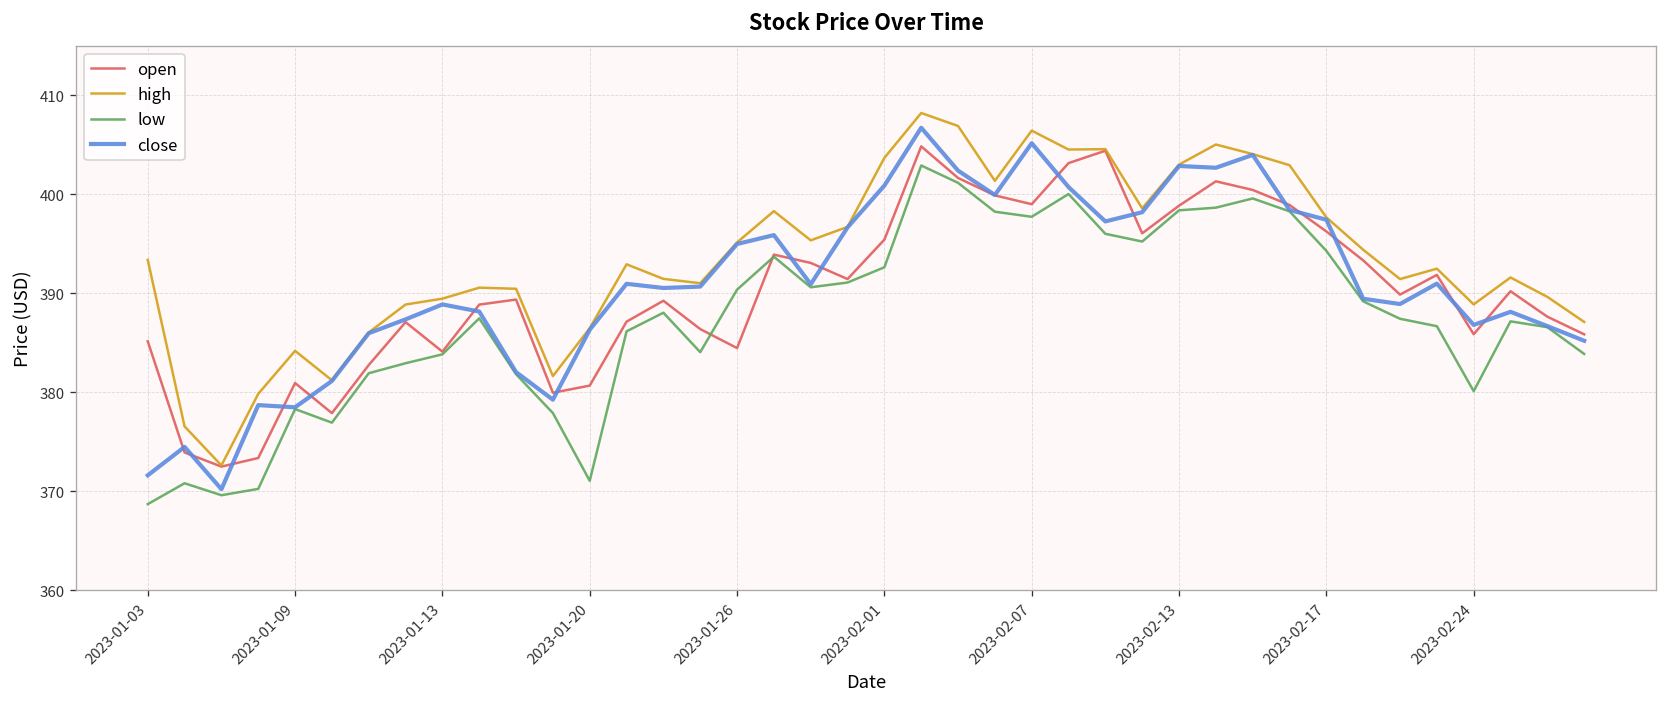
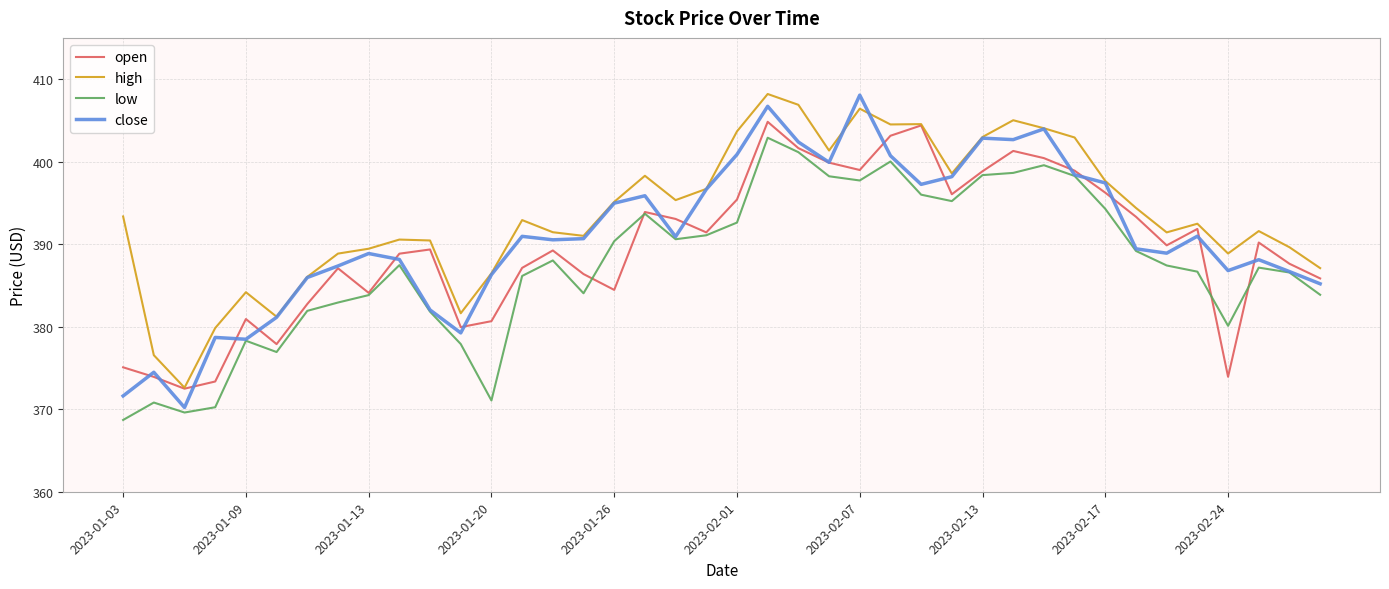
open, 2023-01-03: 385 -> 375
close, 2023-02-07: 405 -> 408
open, 2023-02-24: 386 -> 374
